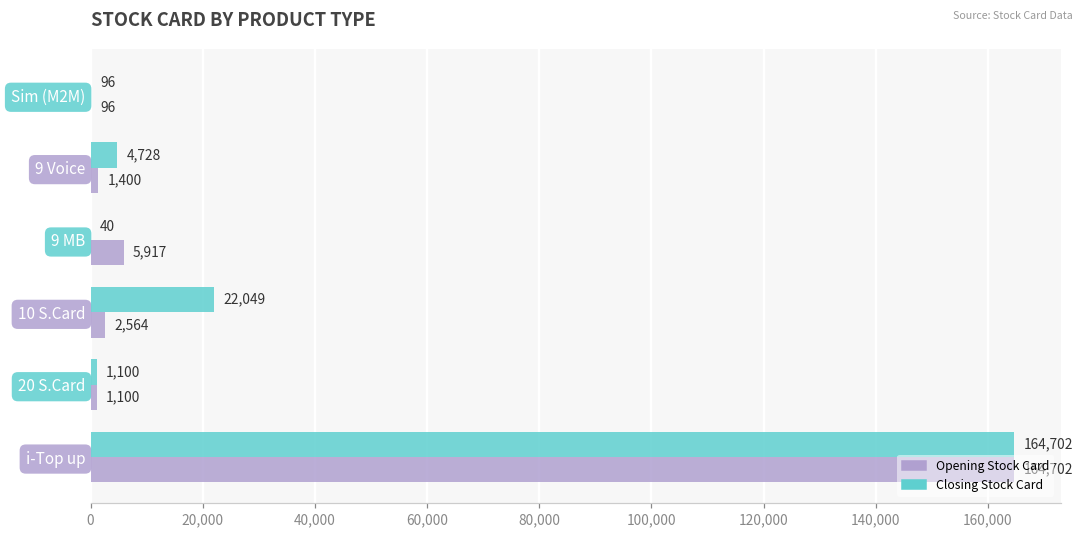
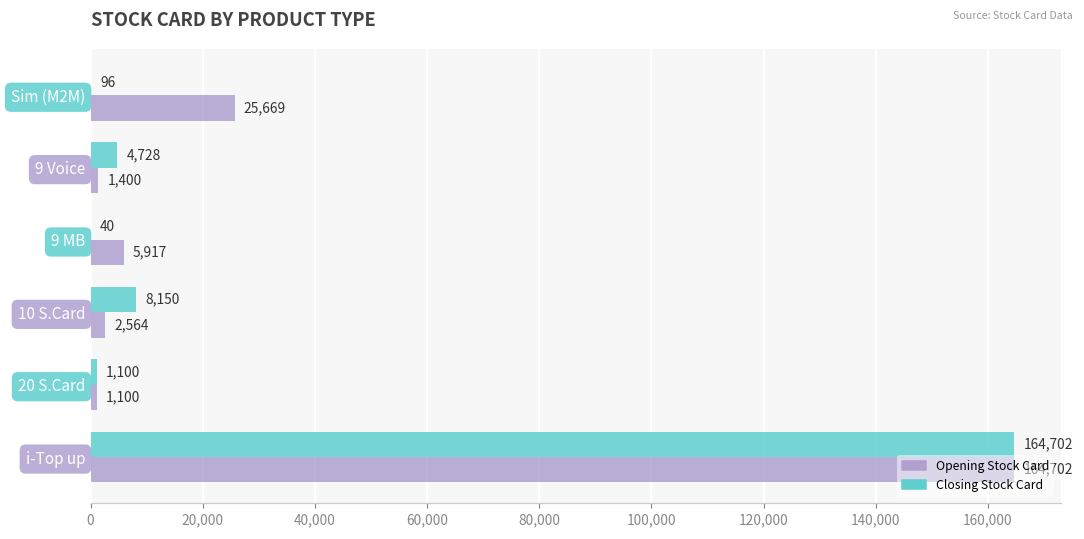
Opening Stock Card, Sim (M2M): 96 -> 25,669
Closing Stock Card, 10 S.Card: 22,049 -> 8,150
